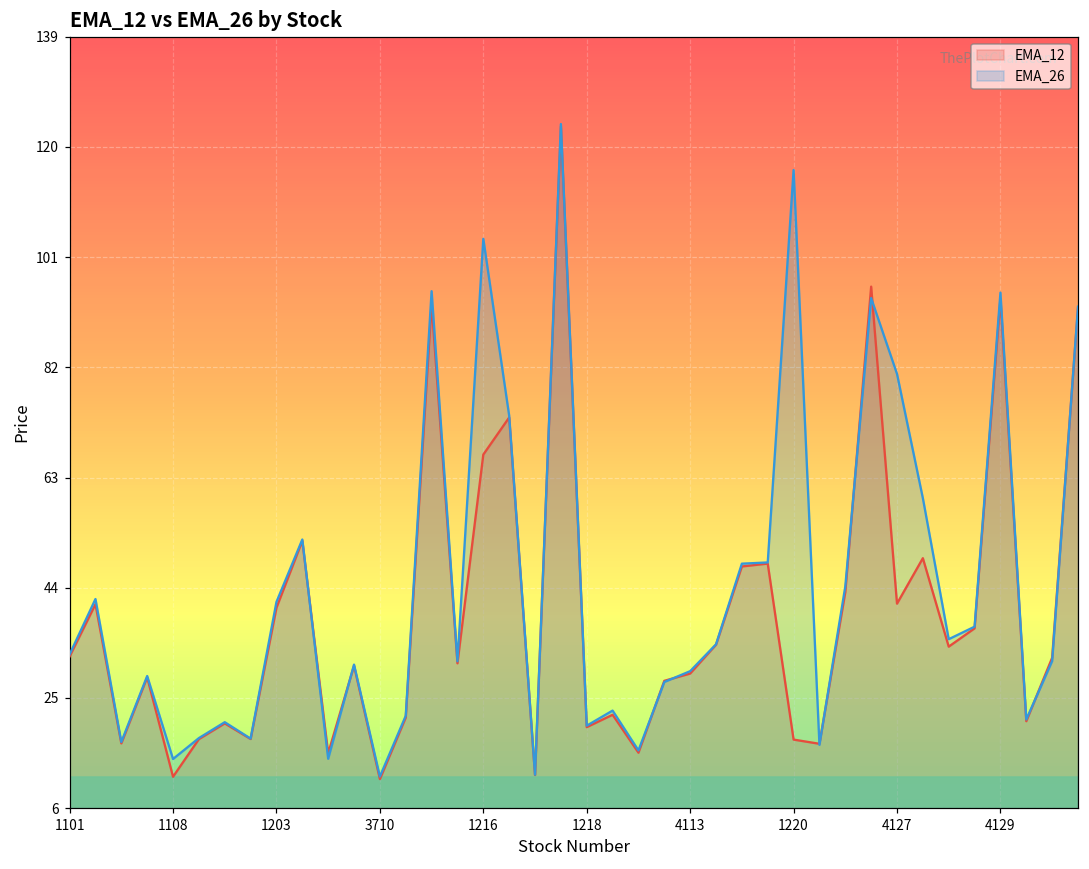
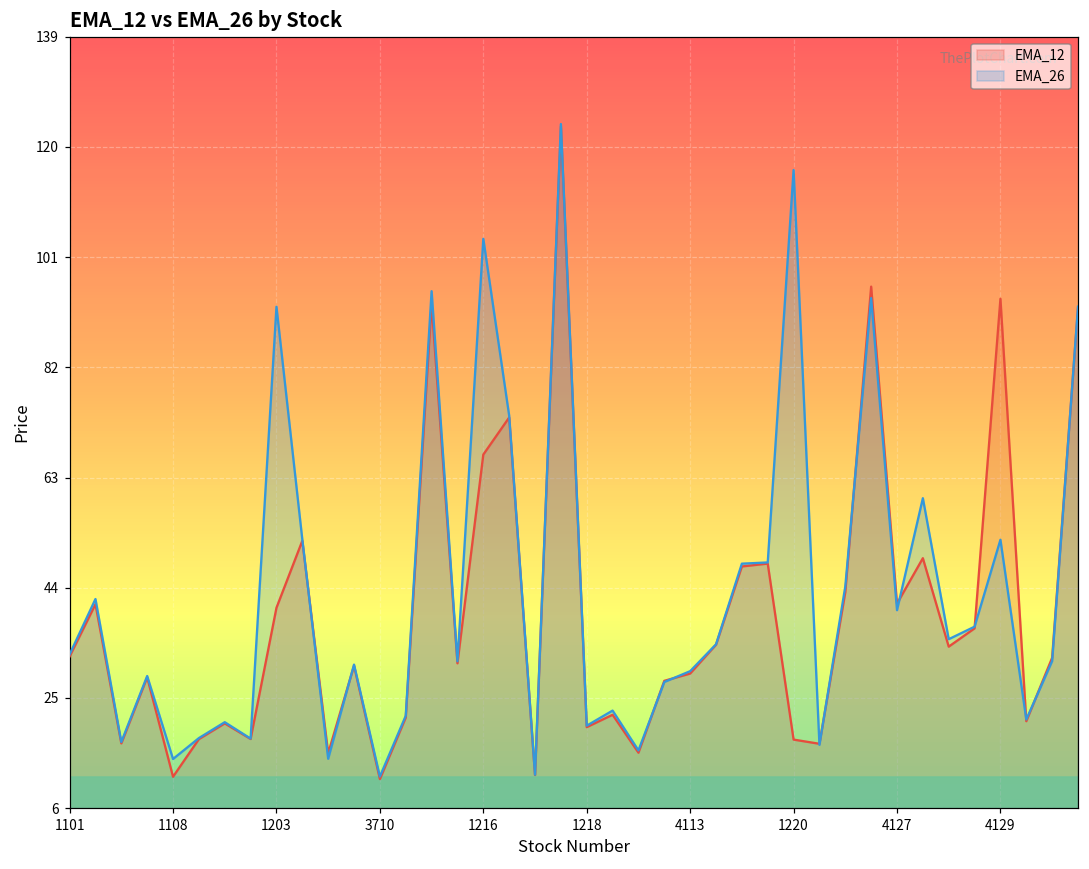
EMA_26, 1203: 41 -> 92
EMA_26, 4127: 81 -> 40
EMA_26, 4129: 95 -> 52
